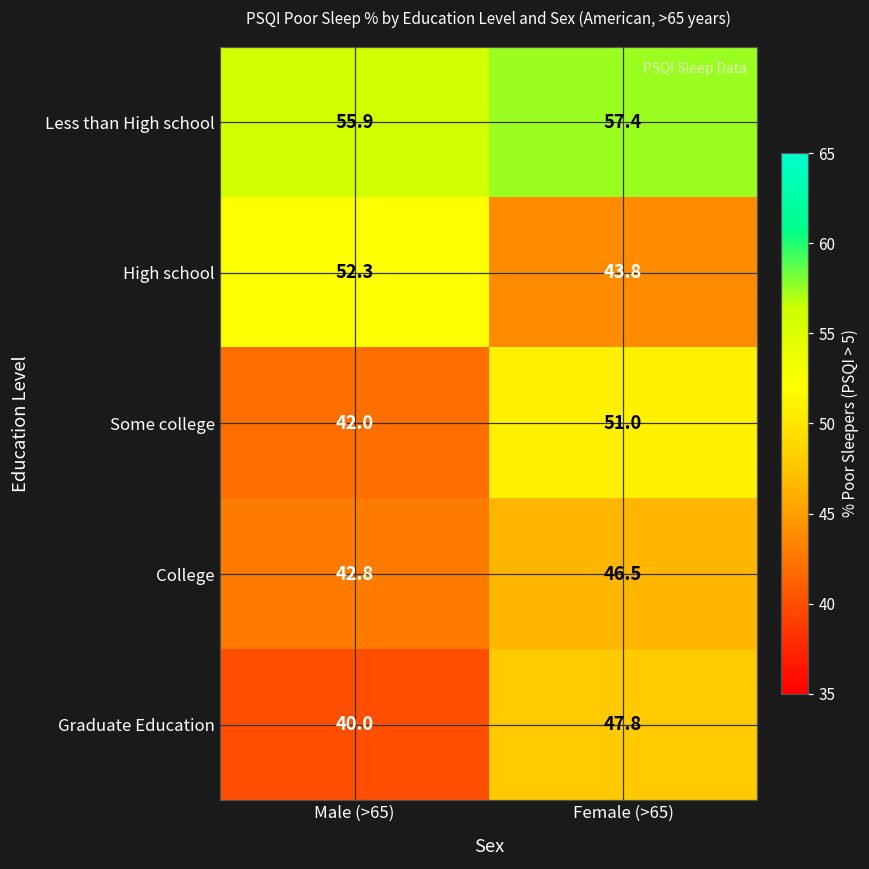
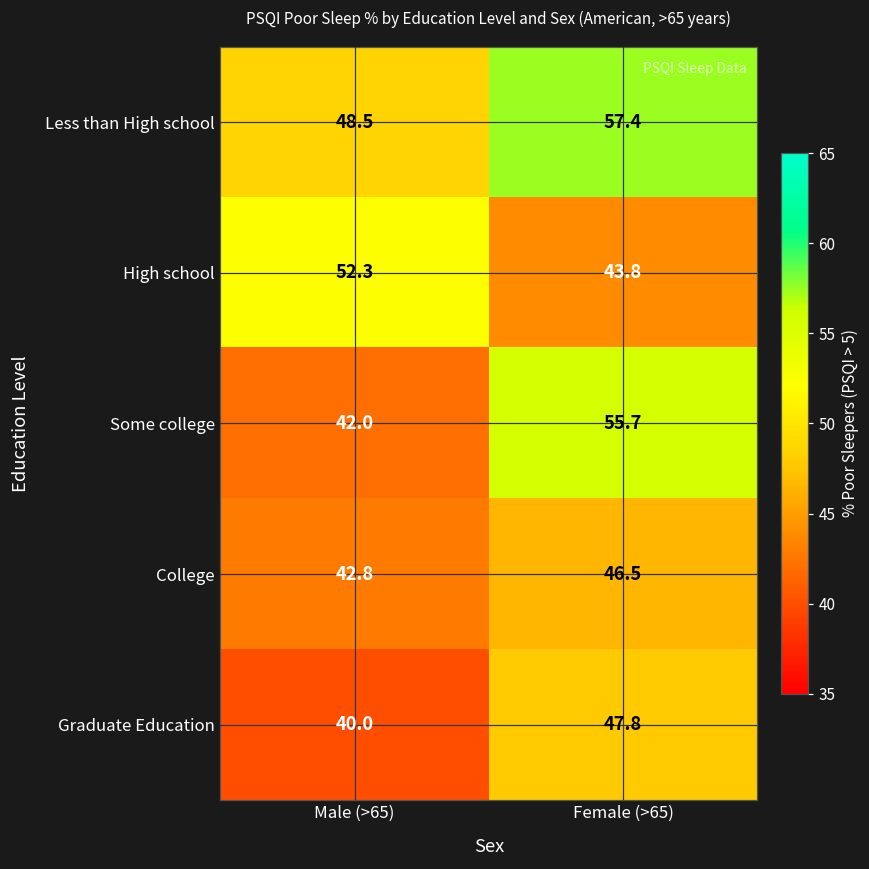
Less than High school, Male (>65): 55.9 -> 48.5
Some college, Female (>65): 51.0 -> 55.7
